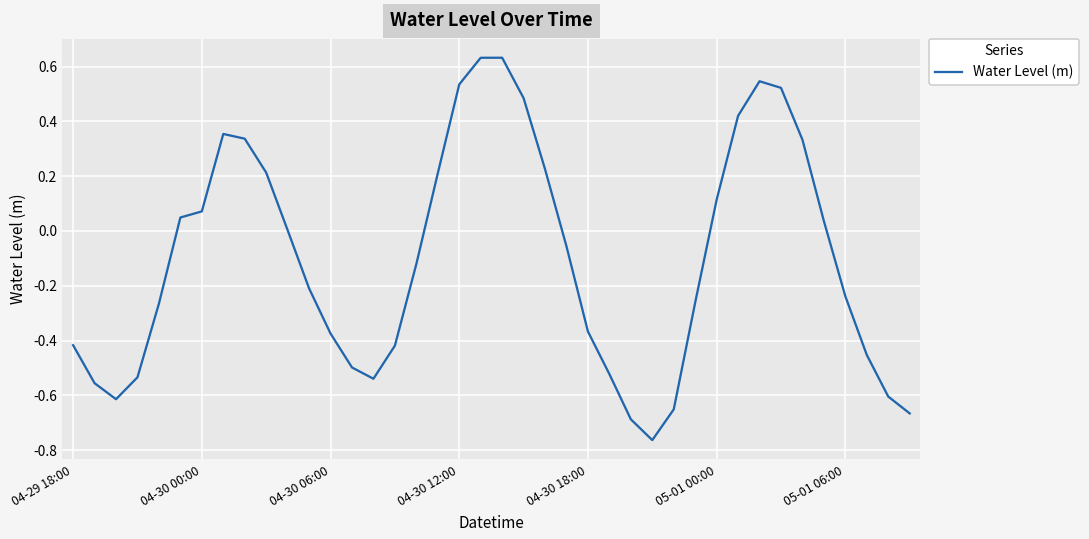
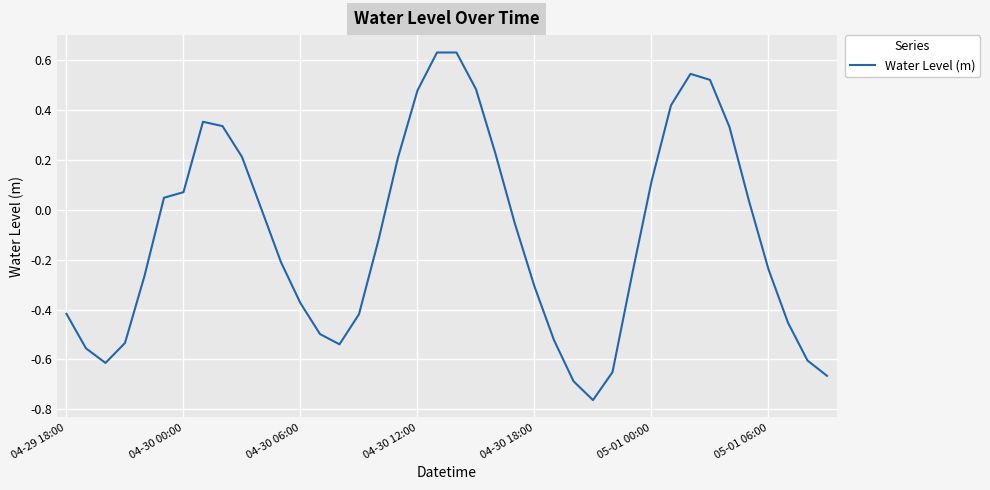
04-30 12:00: 0.53 -> 0.48
04-30 18:00: -0.37 -> -0.31
